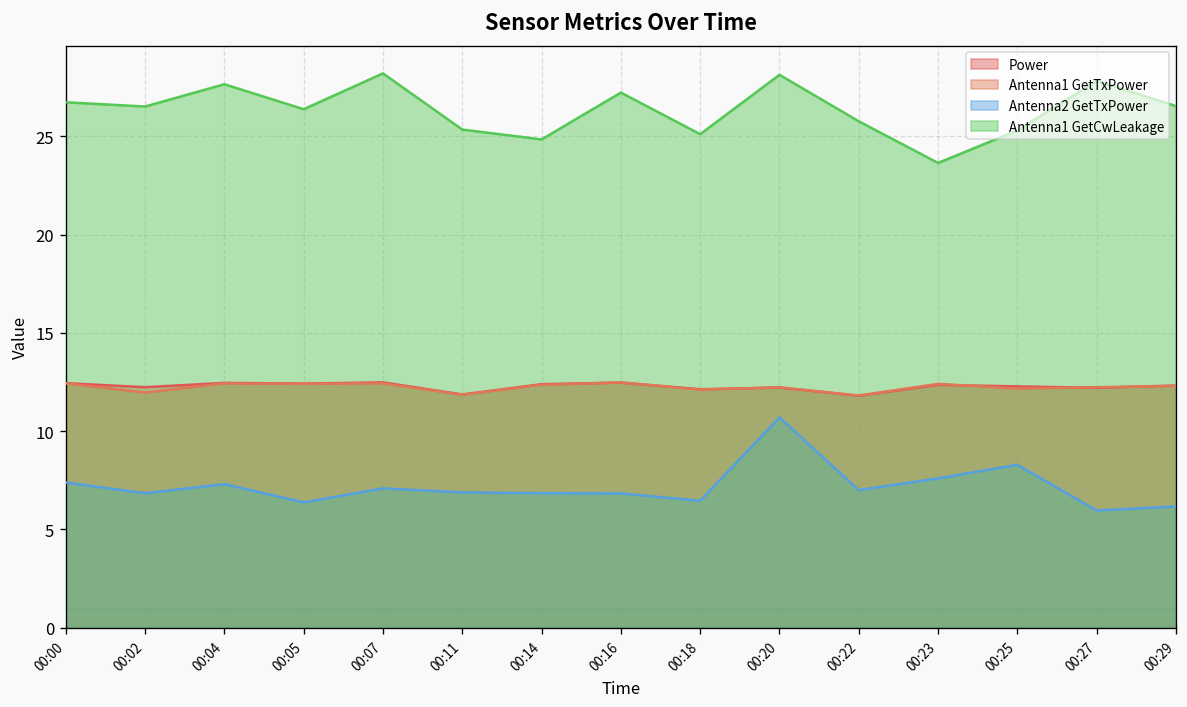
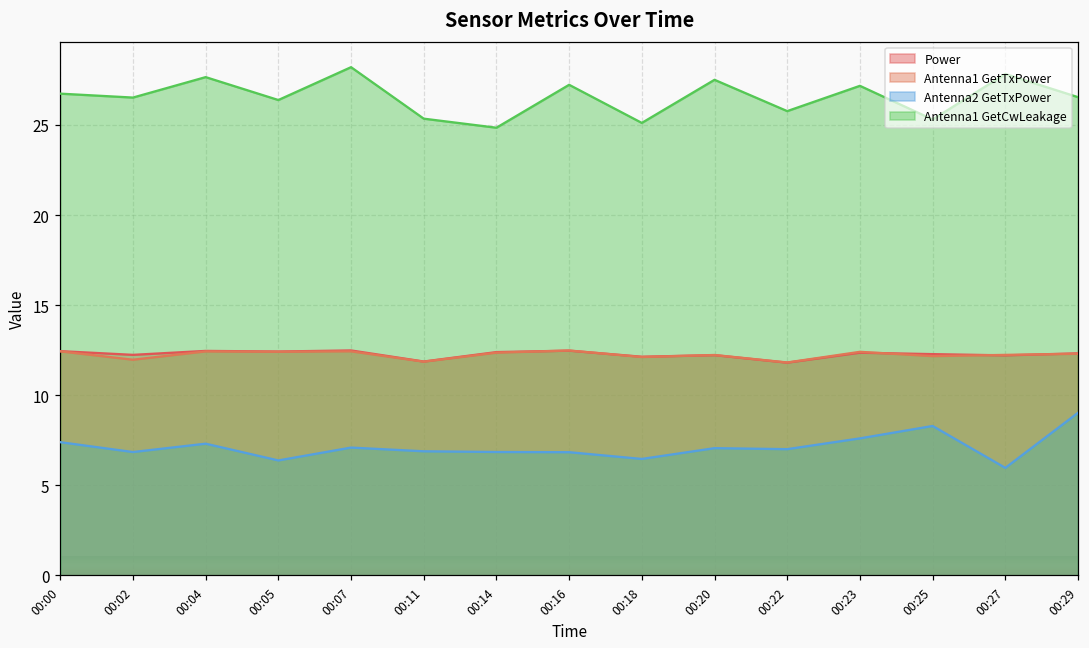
Antenna2 GetTxPower, 00:20: 10.7 -> 7.1
Antenna1 GetCwLeakage, 00:20: 28.1 -> 27.5
Antenna1 GetCwLeakage, 00:23: 23.6 -> 27.2
Antenna2 GetTxPower, 00:29: 6.2 -> 9.0
